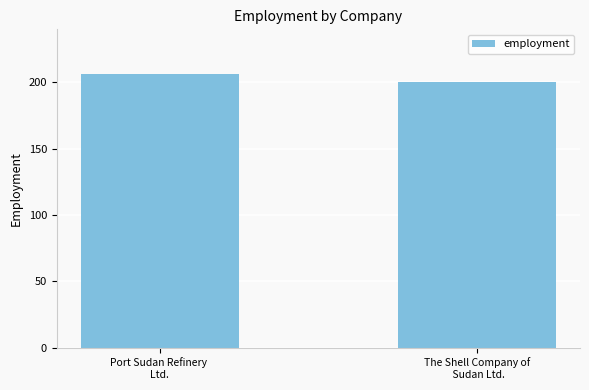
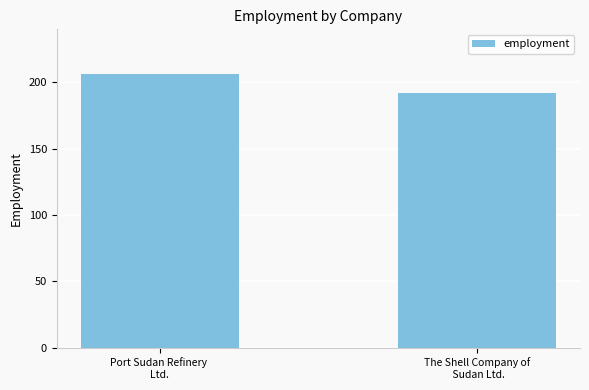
The Shell Company of Sudan Ltd.: 200 -> 192
